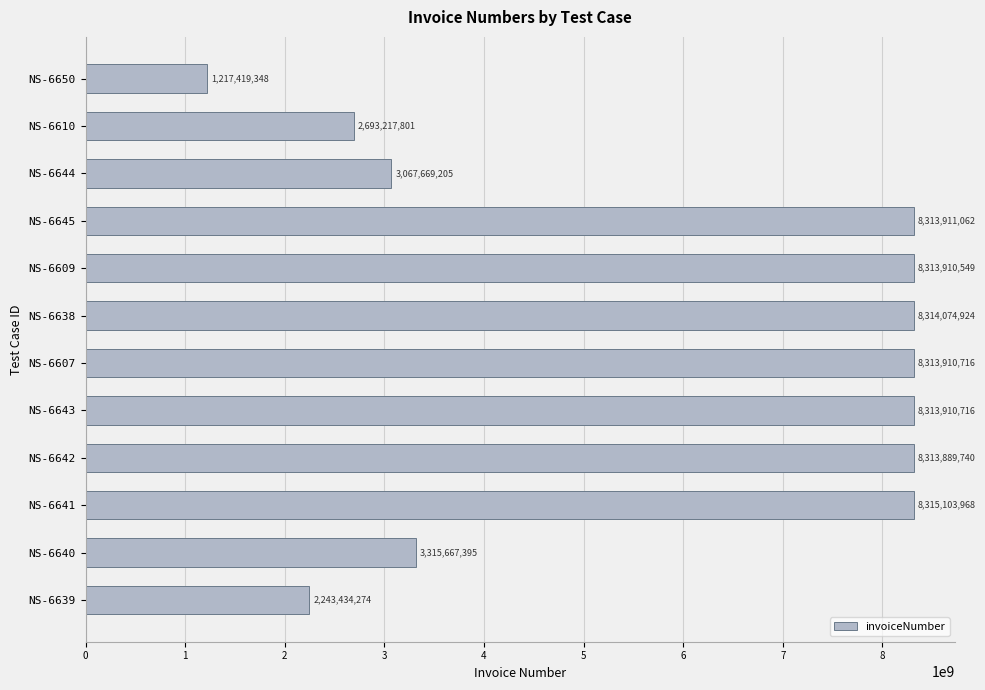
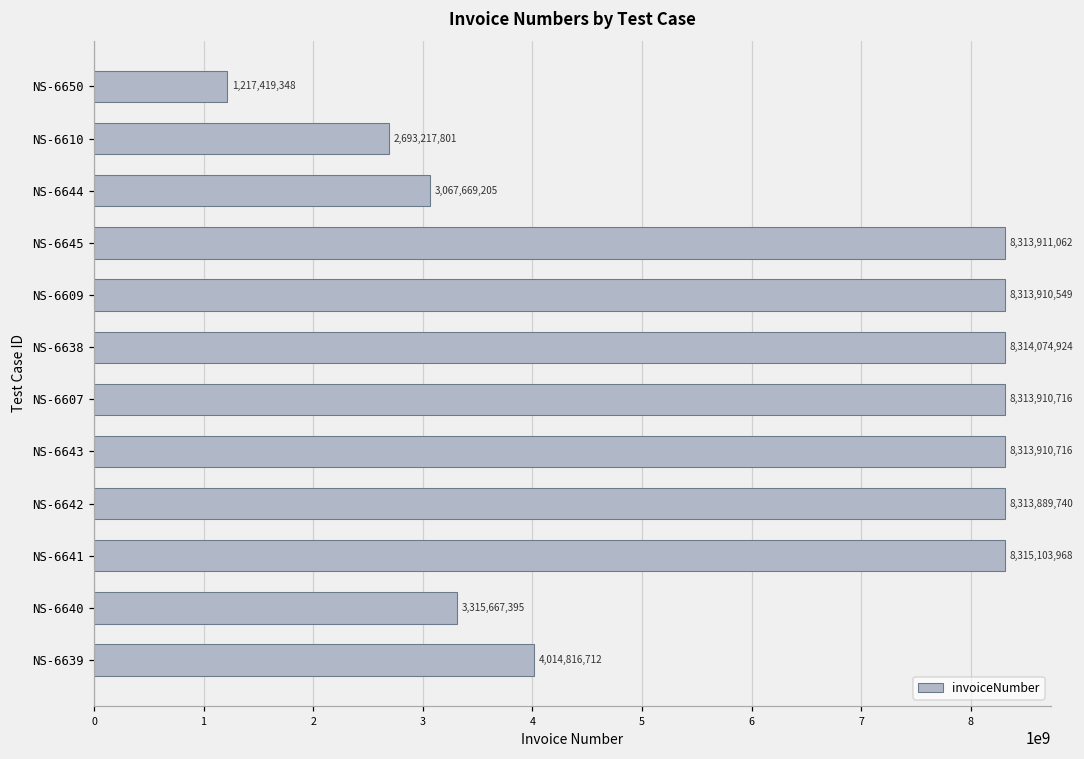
NS-6639: 2,243,434,274 -> 4,014,816,712
